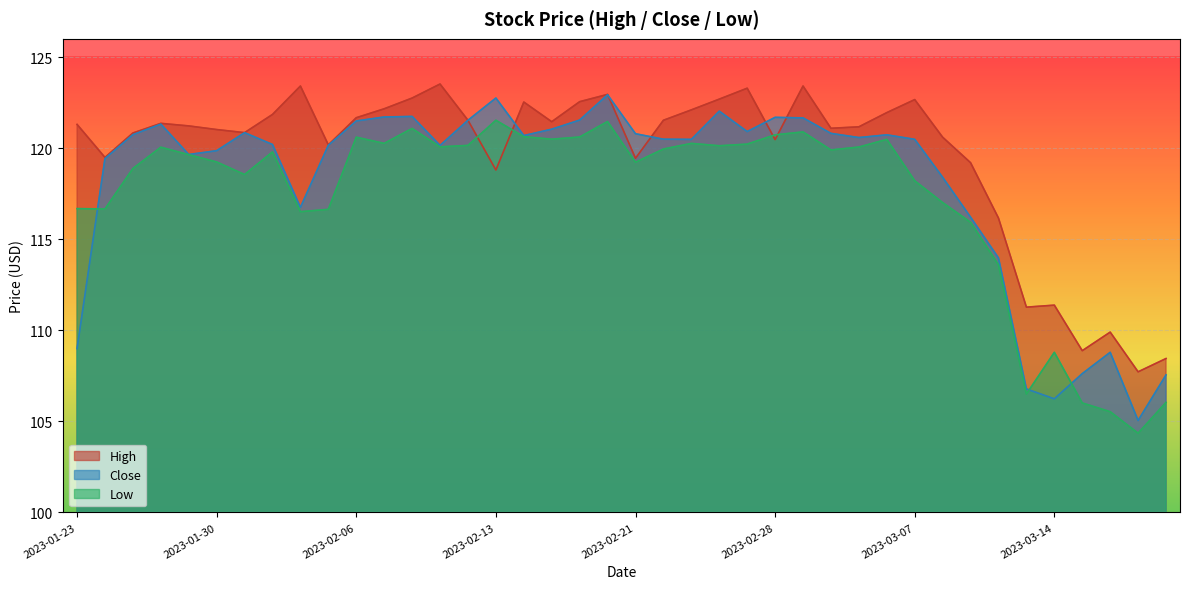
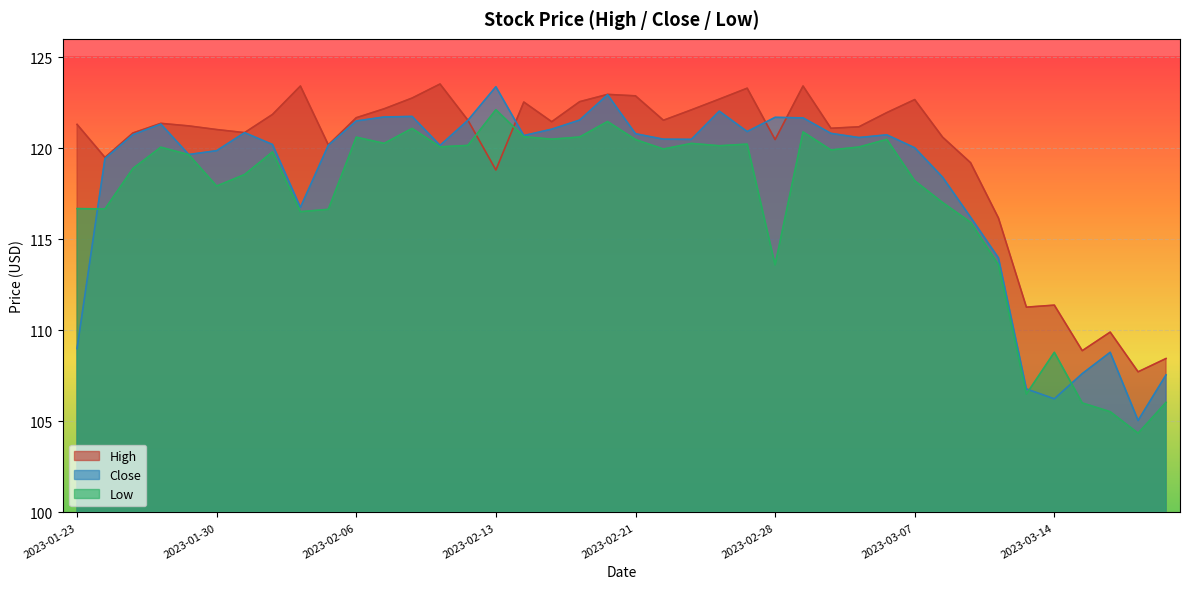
Low, 2023-01-30: 119.2 -> 117.9
Close, 2023-02-13: 122.8 -> 123.4
Low, 2023-02-13: 121.5 -> 122.1
High, 2023-02-21: 119.4 -> 122.9
Low, 2023-02-21: 119.2 -> 120.5
Low, 2023-02-28: 120.7 -> 113.6
Close, 2023-03-07: 120.5 -> 120.0
